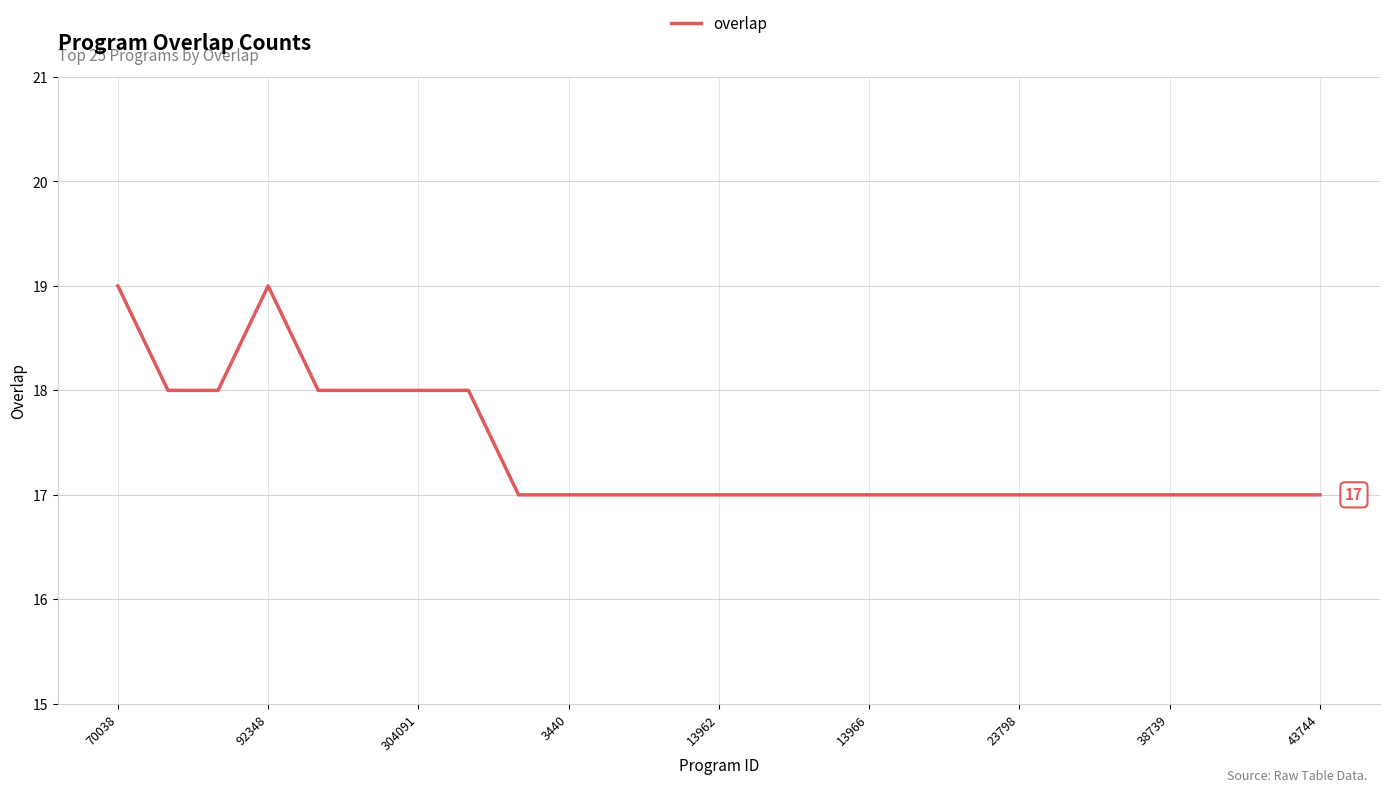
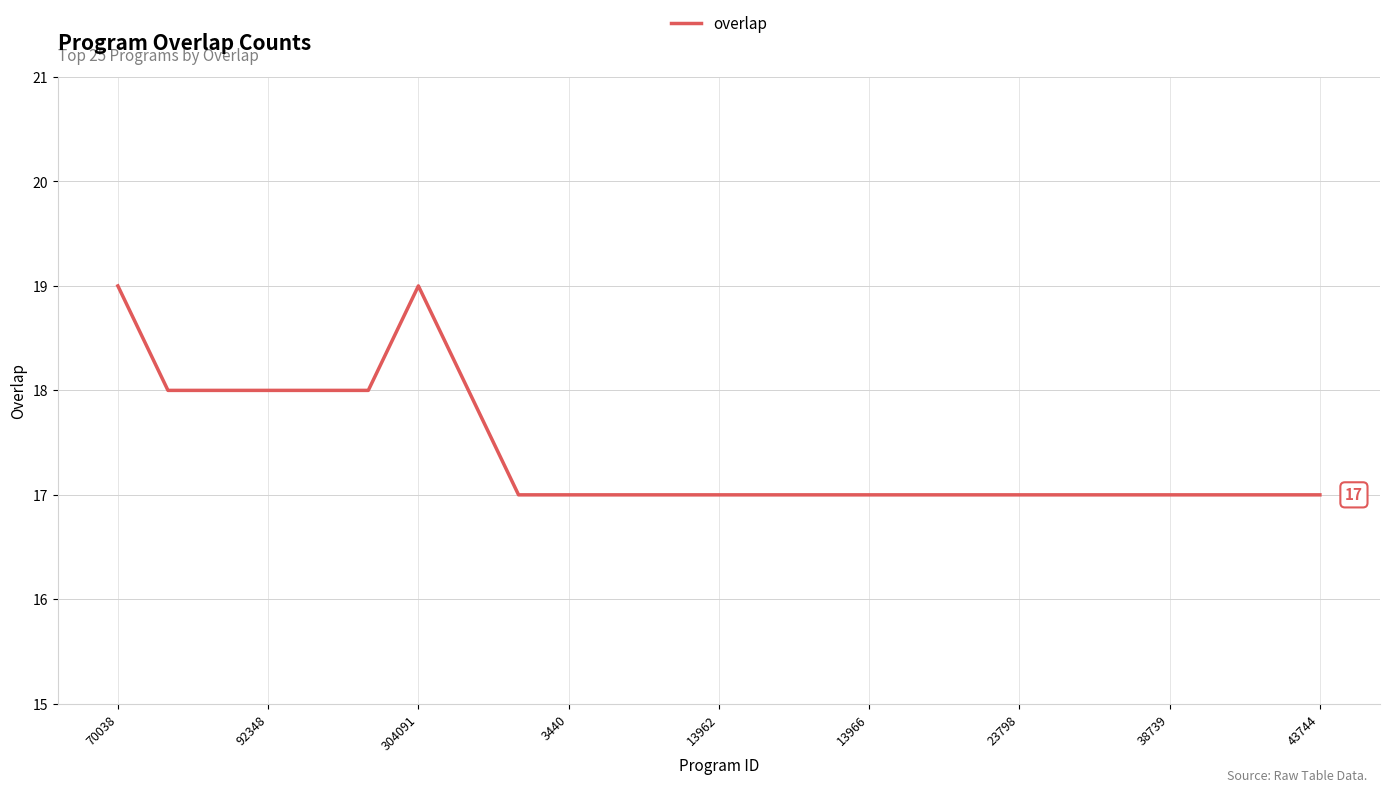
92348: 19 -> 18
304091: 18 -> 19
